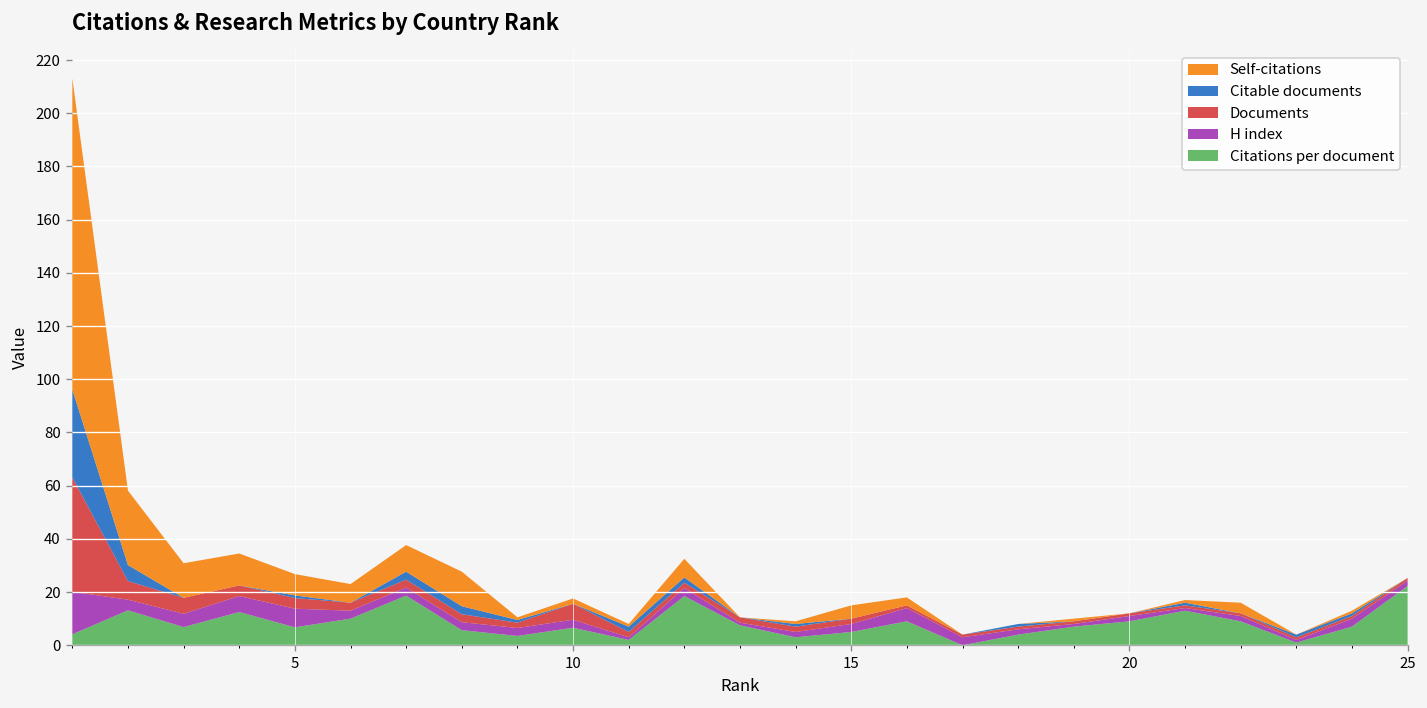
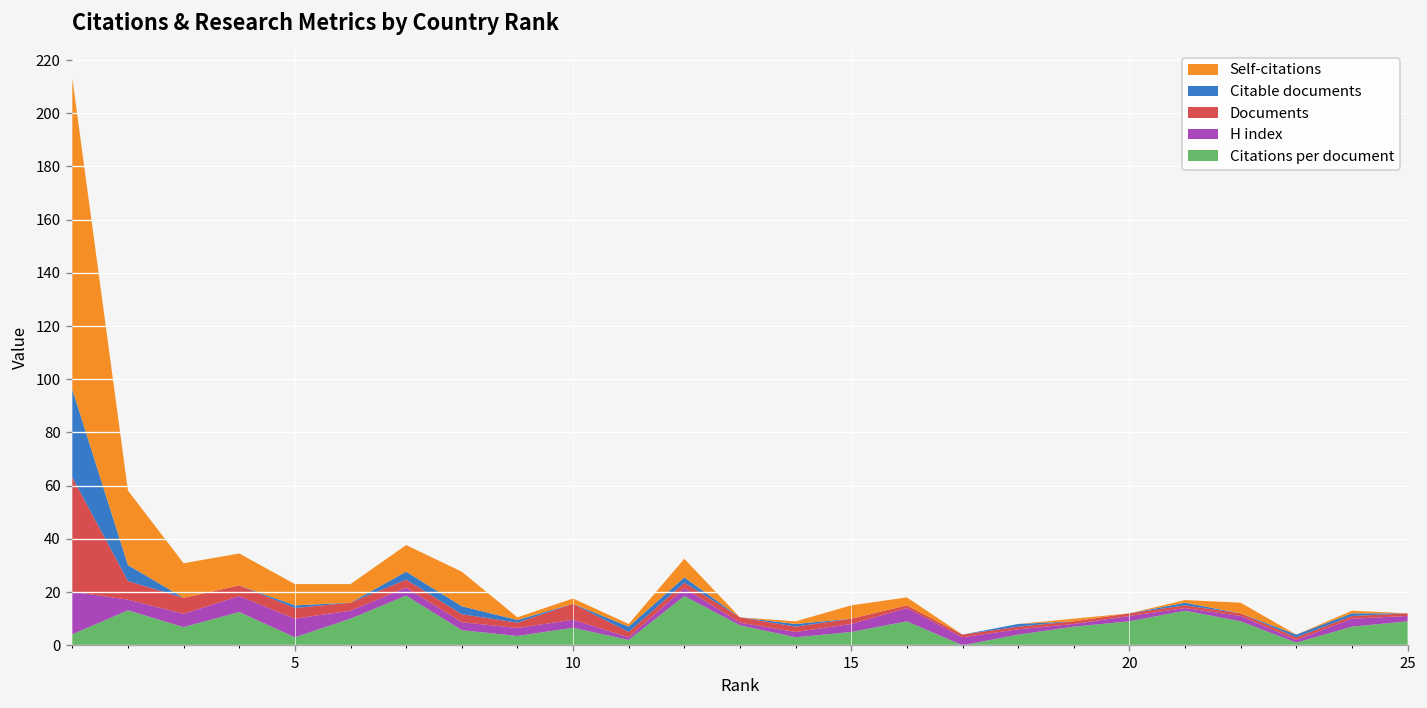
Citations per document, 5: 7 -> 3
Citations per document, 25: 22 -> 9
